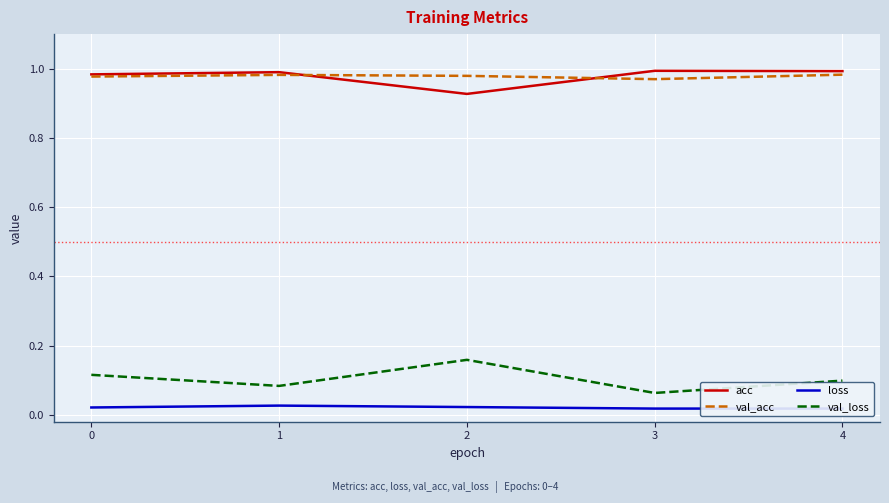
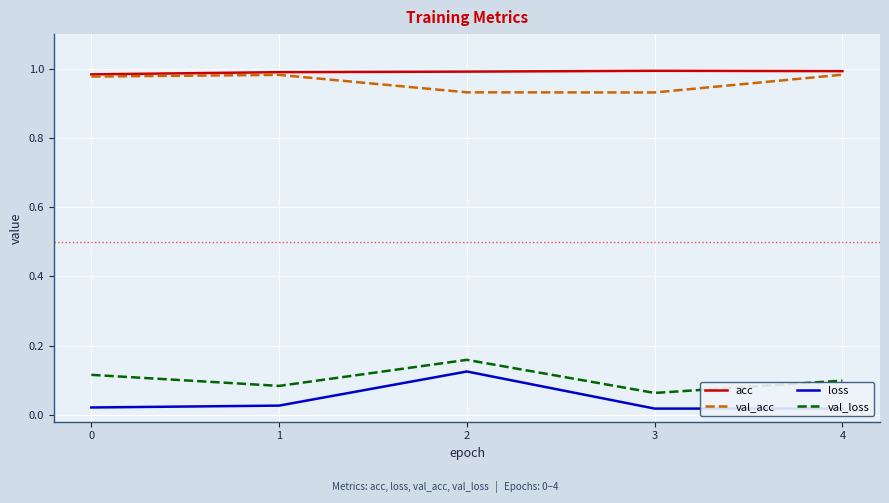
acc, 2: 0.93 -> 0.99
val_acc, 2: 0.98 -> 0.93
loss, 2: 0.02 -> 0.13
val_acc, 3: 0.97 -> 0.93
